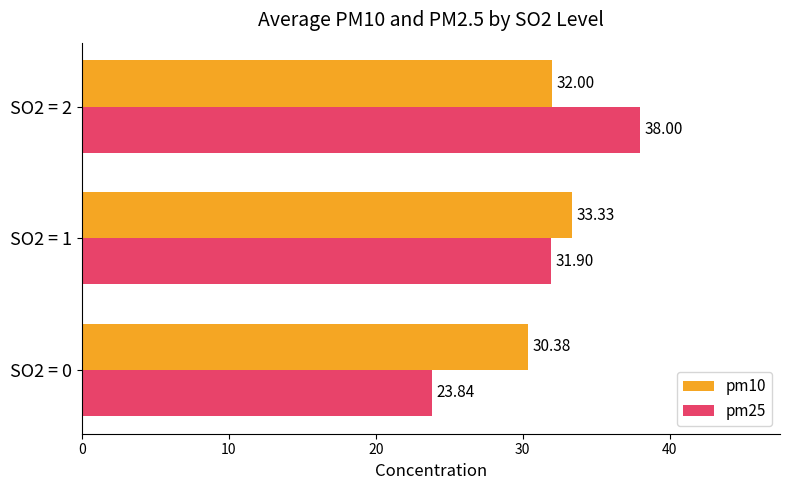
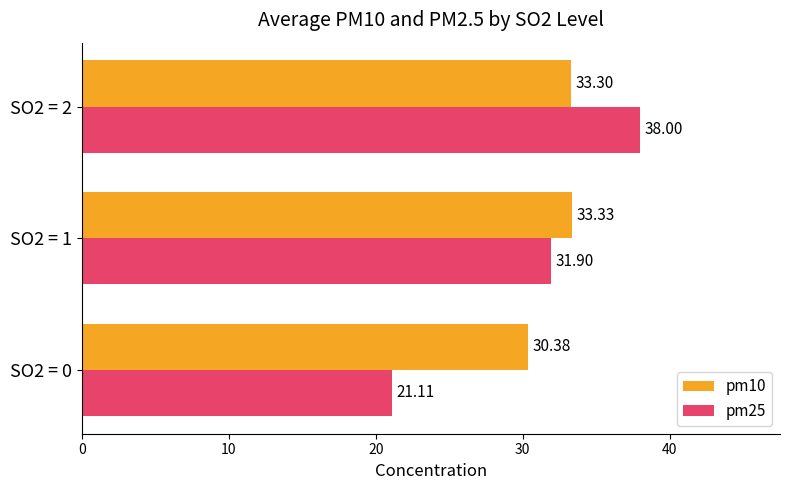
pm10, SO2 = 2: 32.00 -> 33.30
pm25, SO2 = 0: 23.84 -> 21.11
